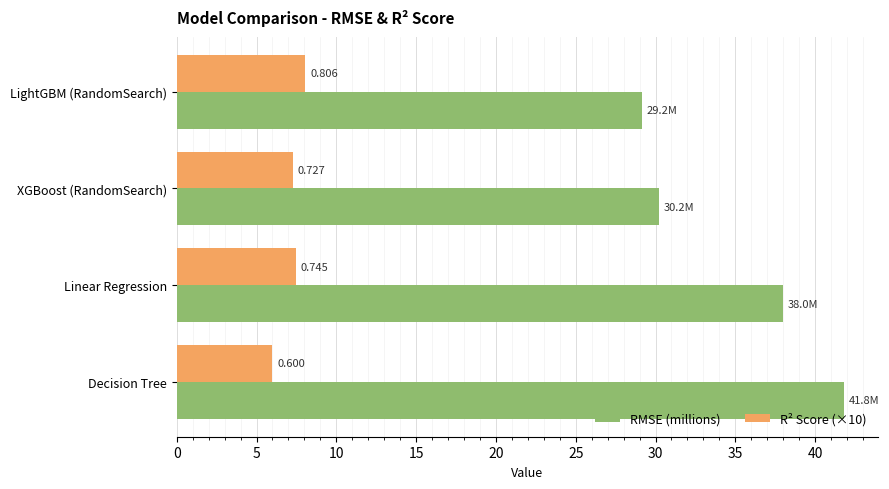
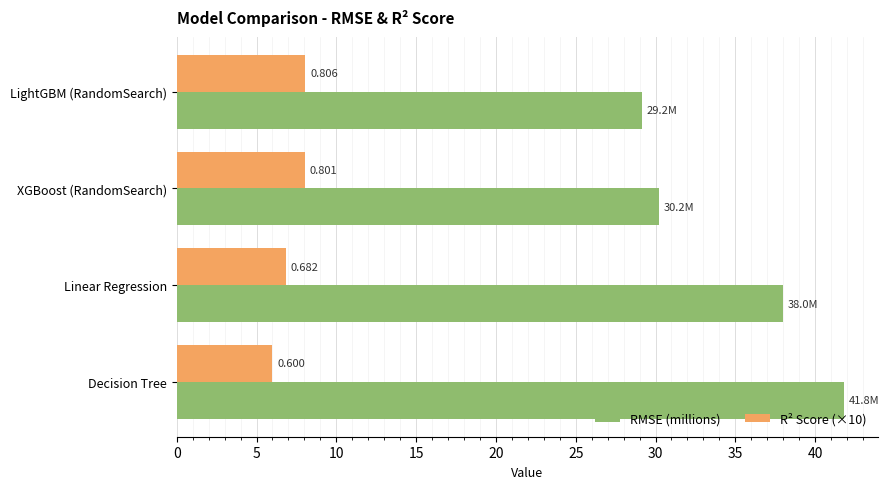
R² Score (×10), XGBoost (RandomSearch): 0.727 -> 0.801
R² Score (×10), Linear Regression: 0.745 -> 0.682
